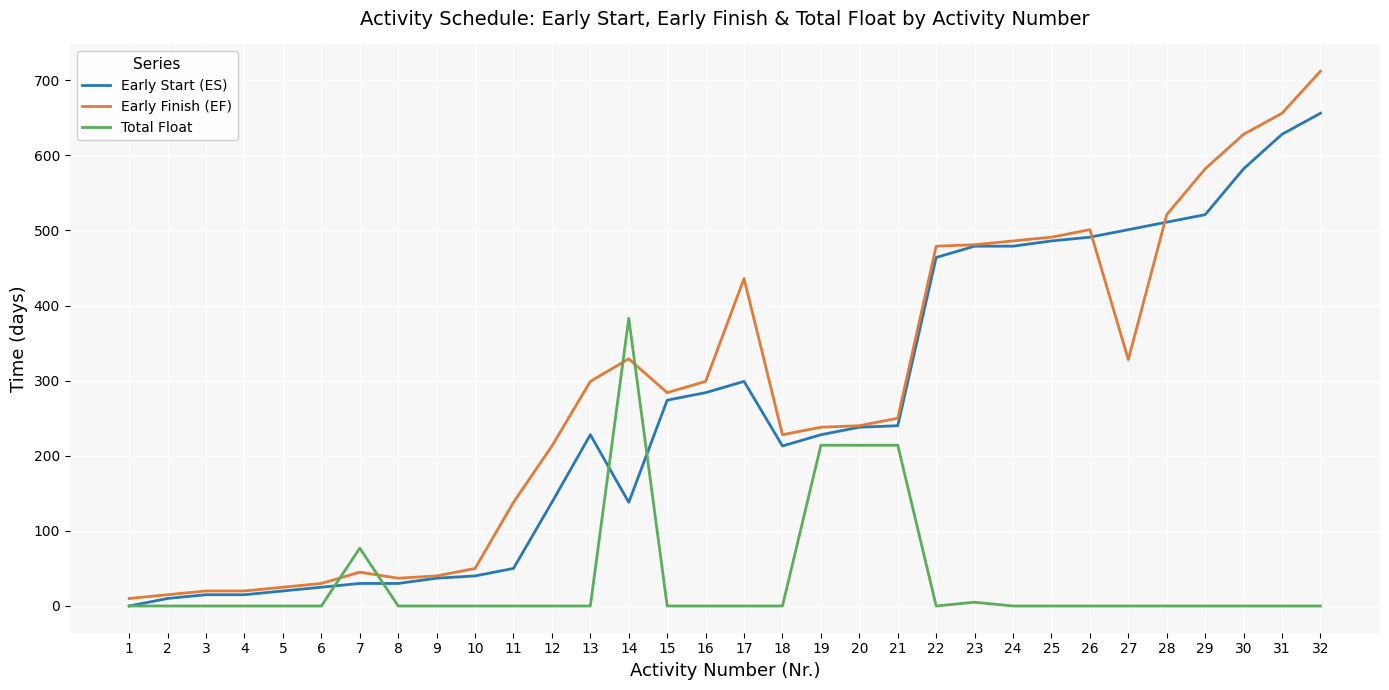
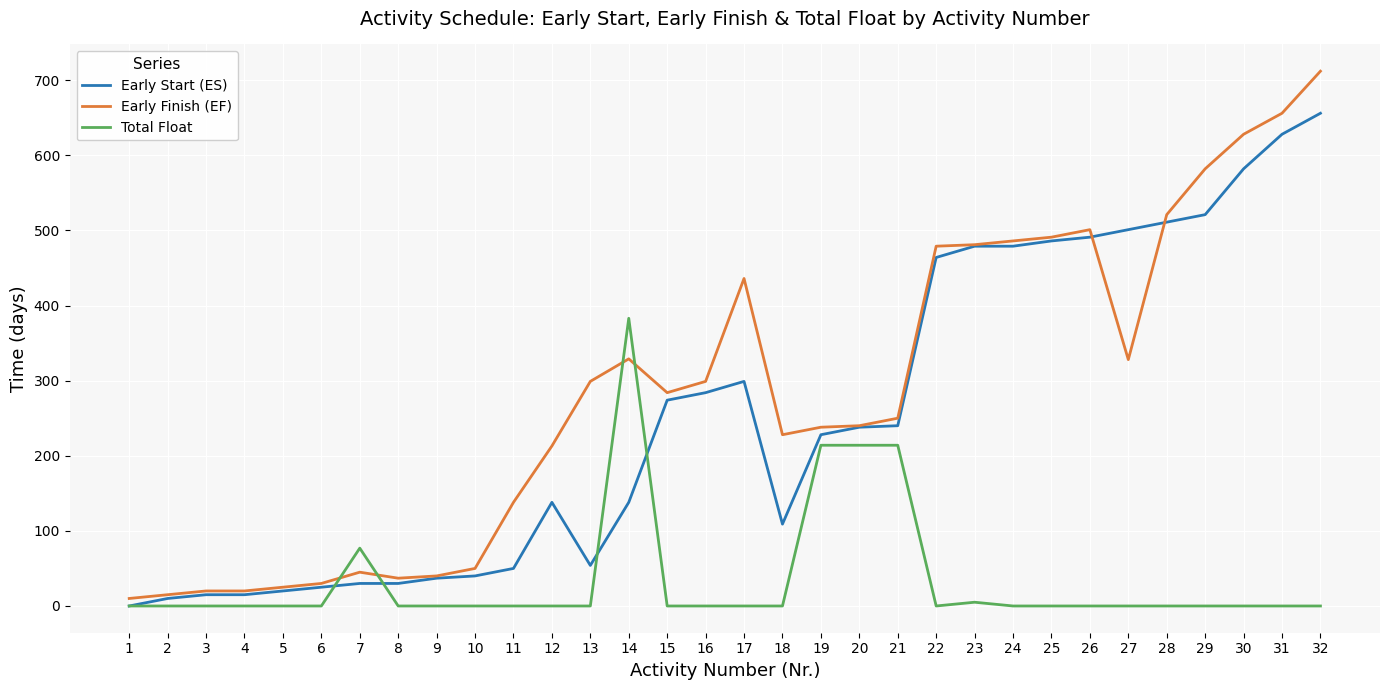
Early Start (ES), 13: 230 -> 50
Early Start (ES), 18: 210 -> 110
